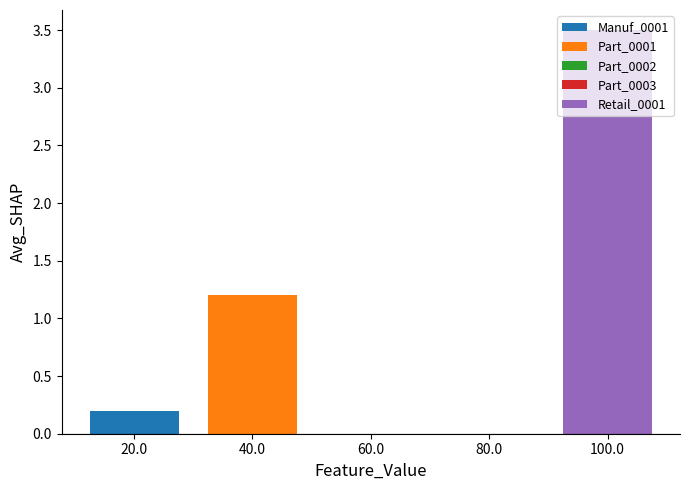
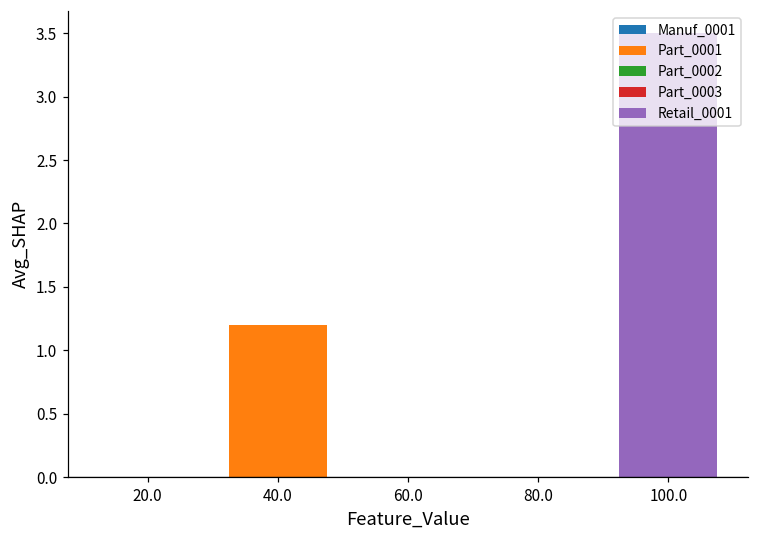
20.0: 0.2 -> 0.0
